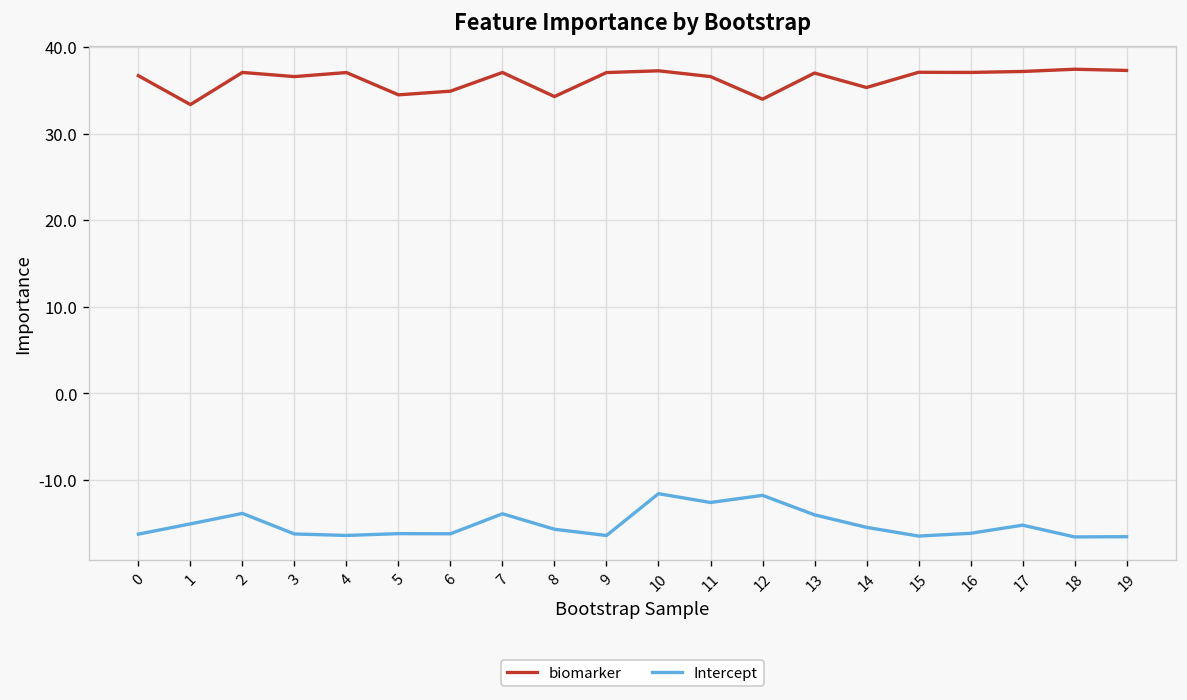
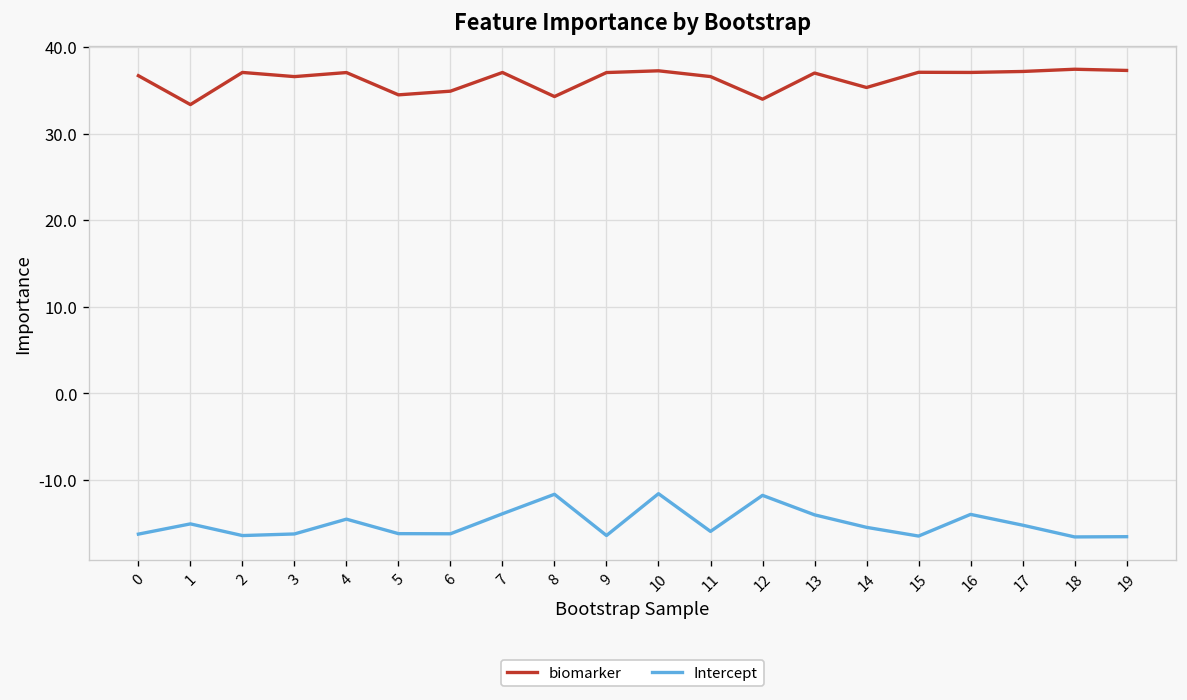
Intercept, 2: -14 -> -16
Intercept, 4: -16 -> -15
Intercept, 8: -16 -> -12
Intercept, 11: -13 -> -16
Intercept, 16: -16 -> -14
